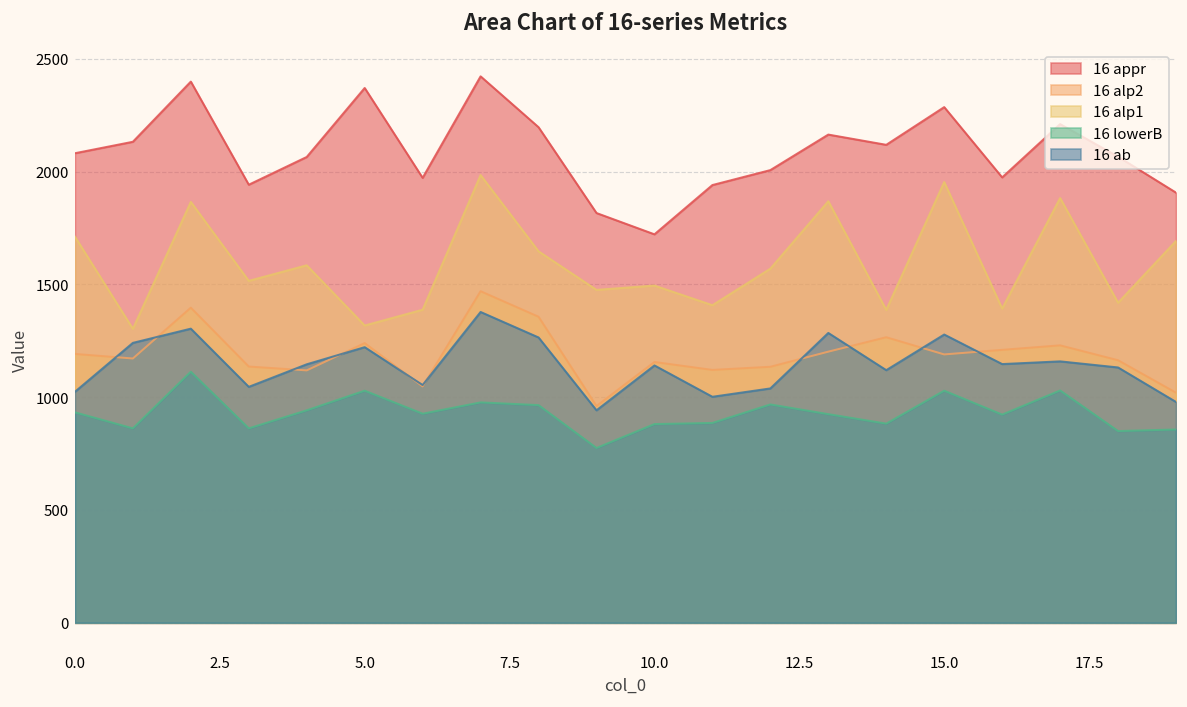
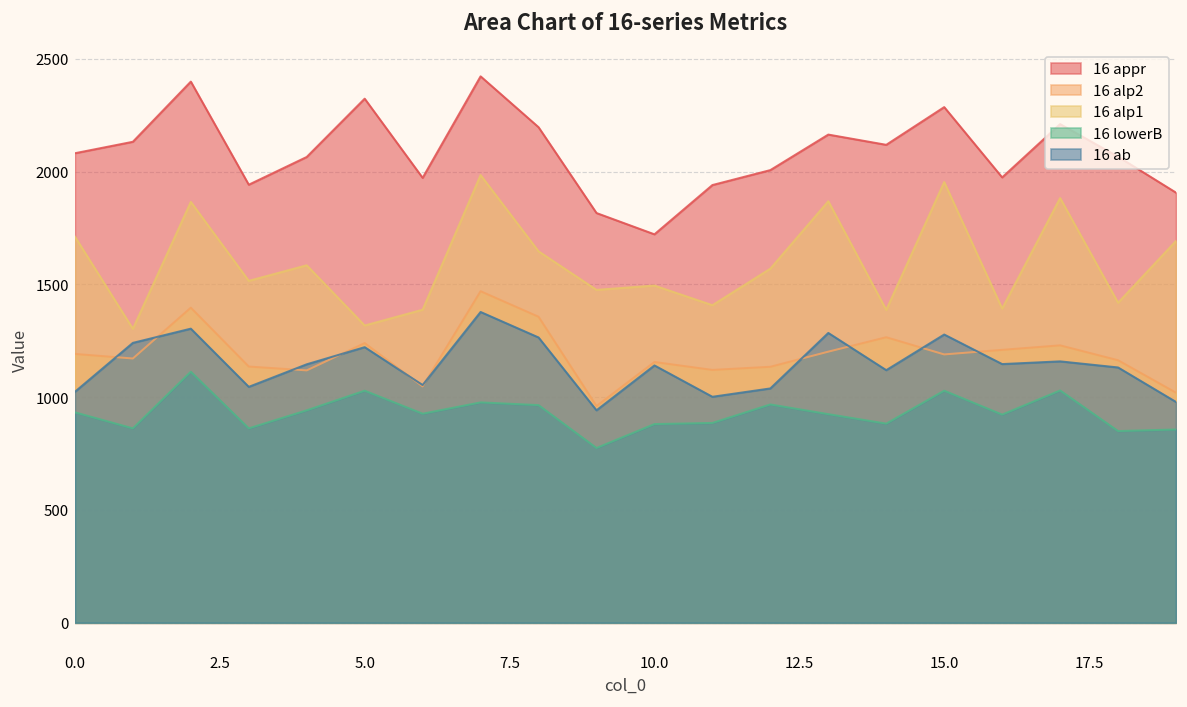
16 appr, 5.0: 2370 -> 2320
